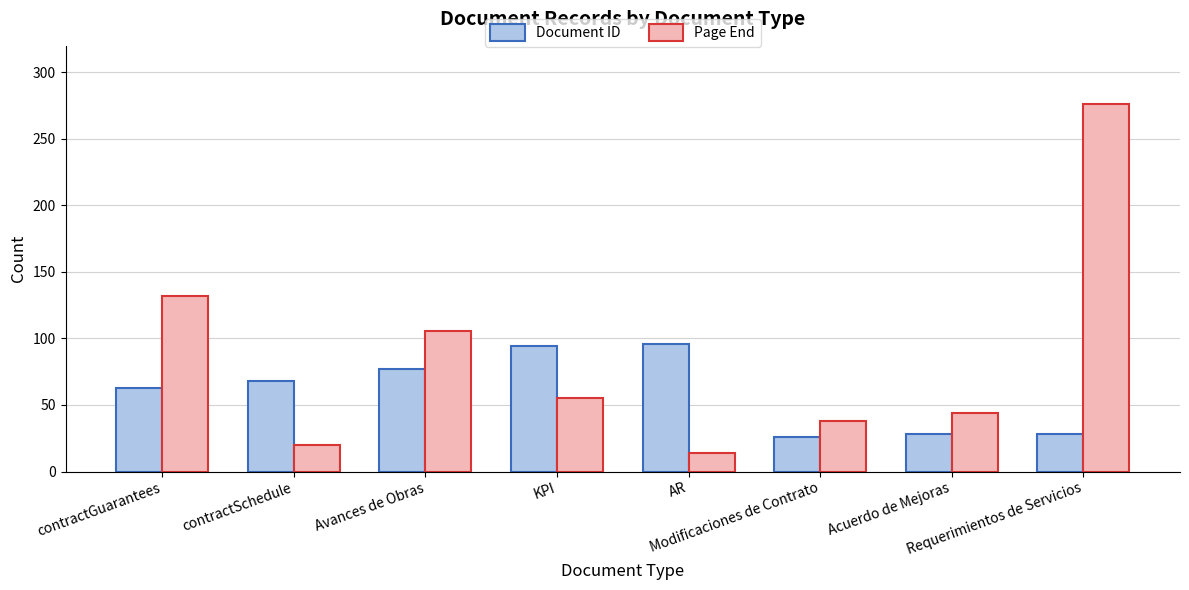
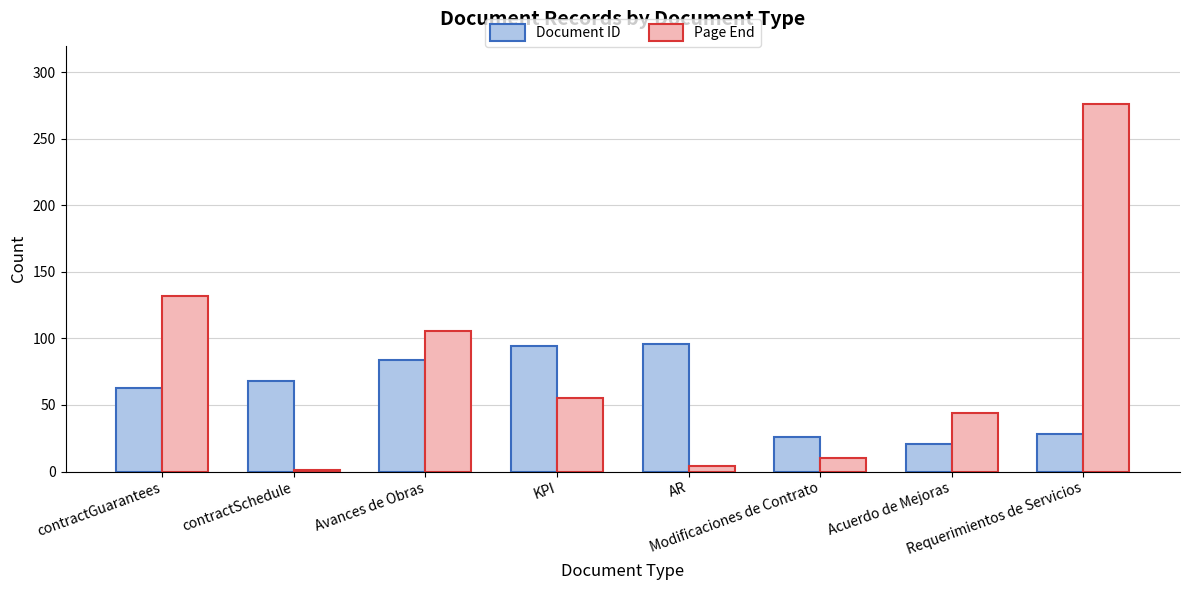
Page End, contractSchedule: 20 -> 1
Document ID, Avances de Obras: 77 -> 84
Page End, AR: 14 -> 4
Page End, Modificaciones de Contrato: 38 -> 10
Document ID, Acuerdo de Mejoras: 28 -> 21
